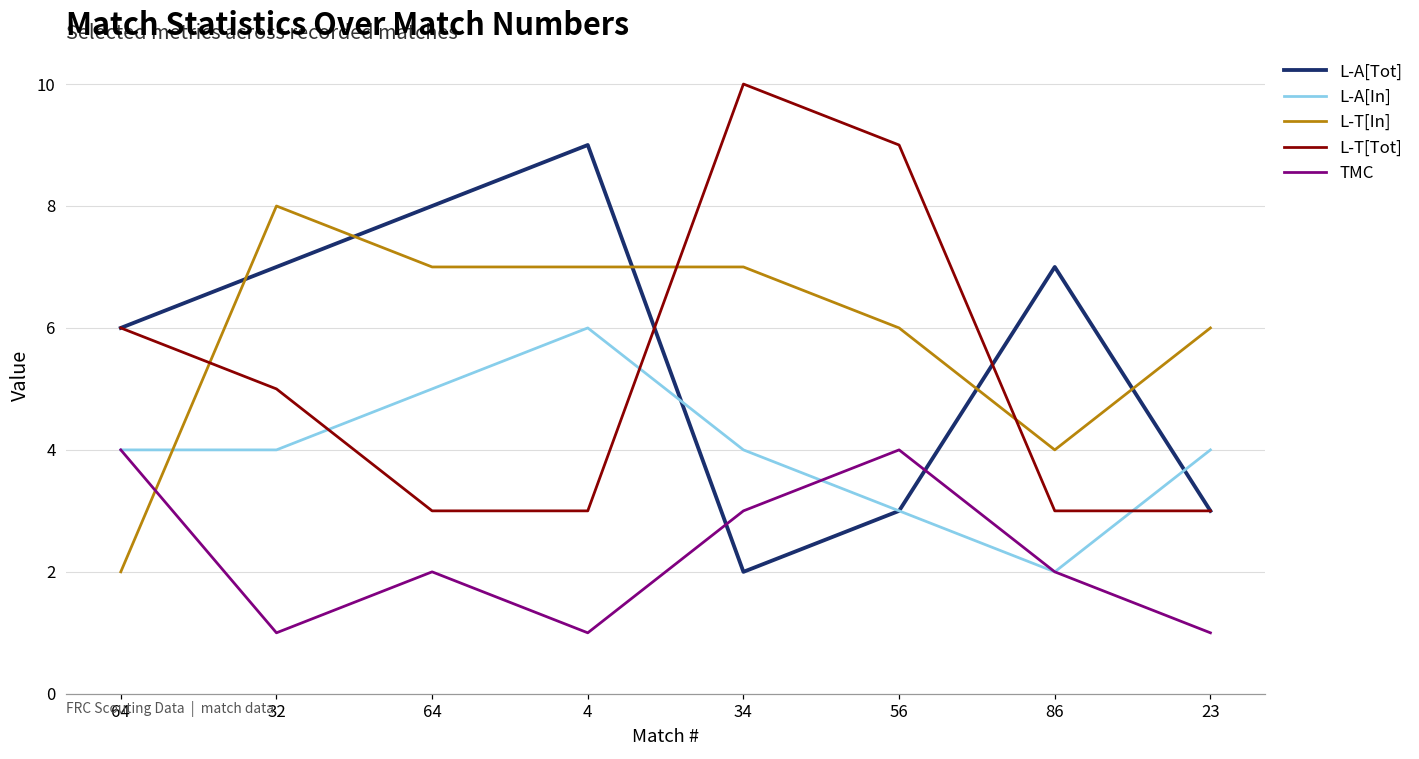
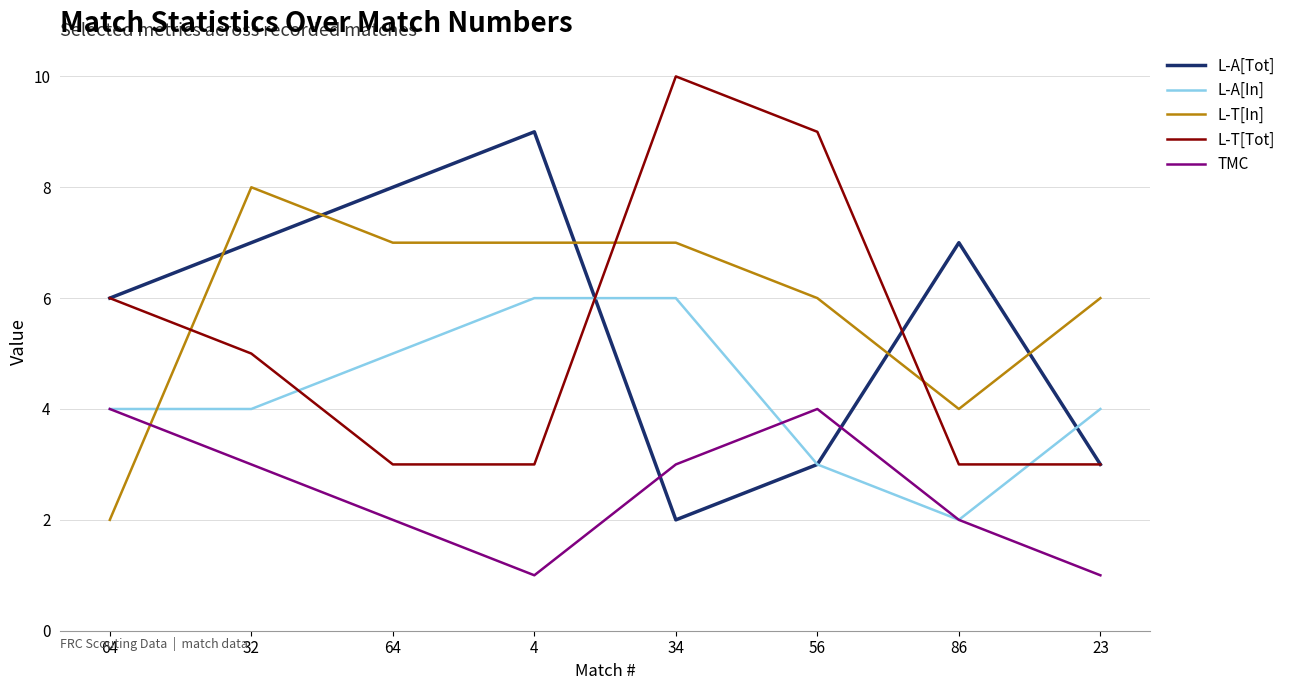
TMC, 32: 1 -> 3
L-A[In], 34: 4 -> 6
